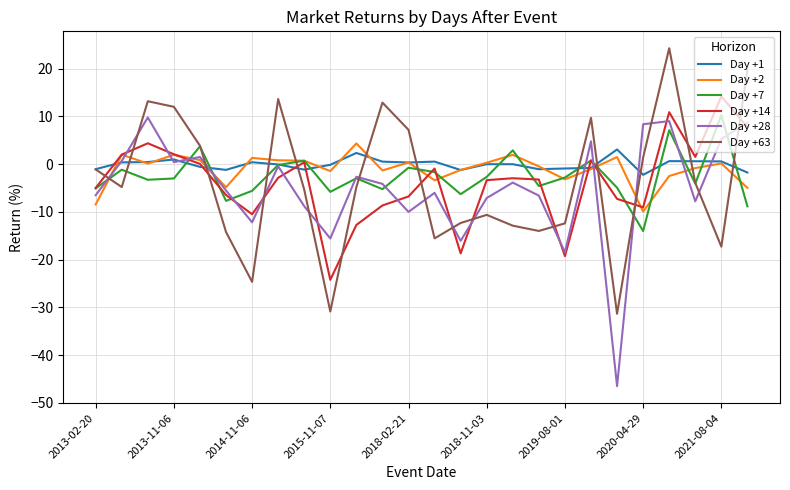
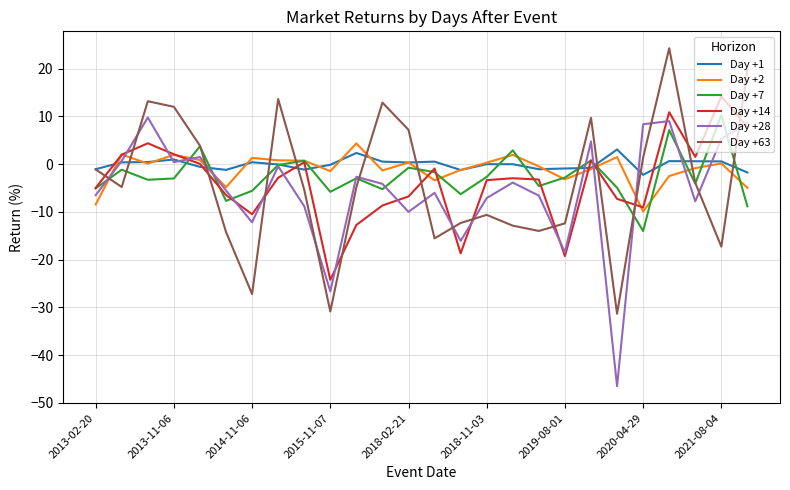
Day +63, 2014-11-06: -25 -> -27
Day +28, 2015-11-07: -16 -> -27
